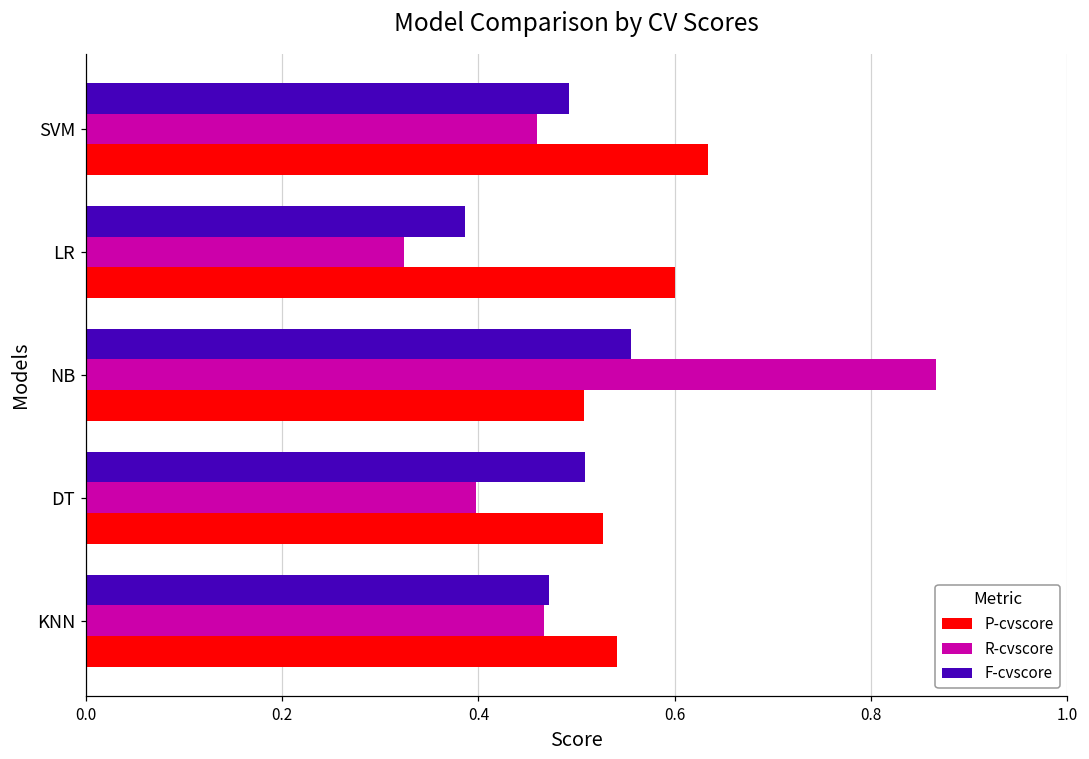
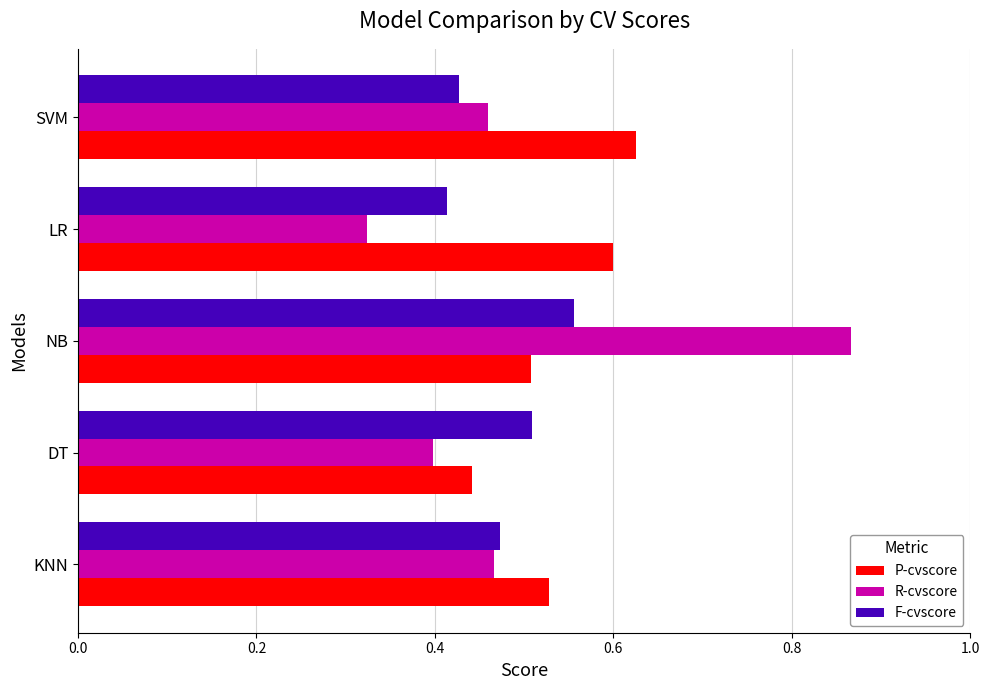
F-cvscore, SVM: 0.49 -> 0.43
P-cvscore, SVM: 0.634 -> 0.625
F-cvscore, LR: 0.39 -> 0.41
P-cvscore, DT: 0.53 -> 0.44
P-cvscore, KNN: 0.54 -> 0.53
